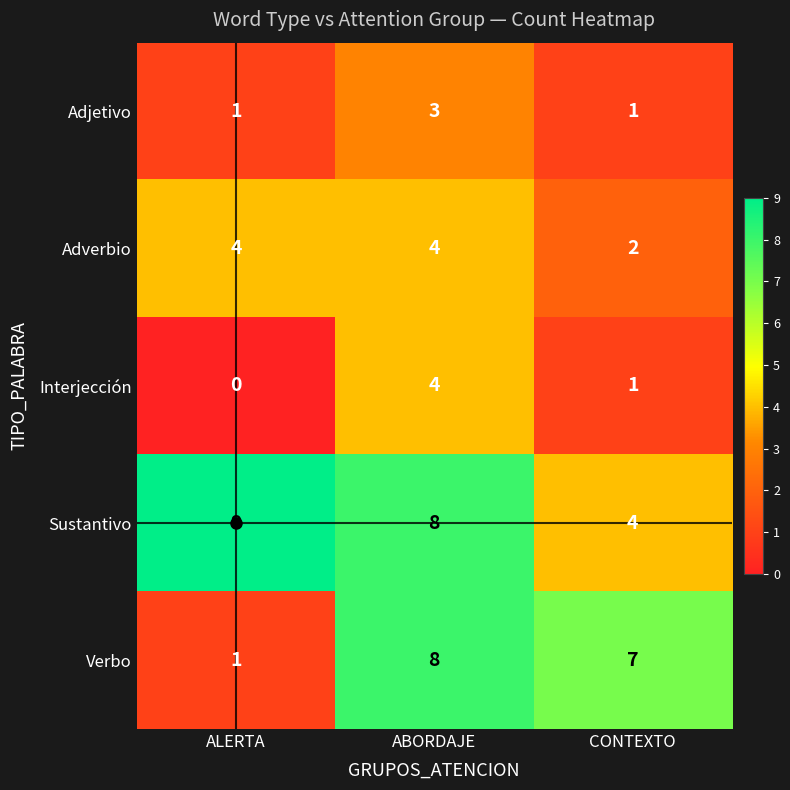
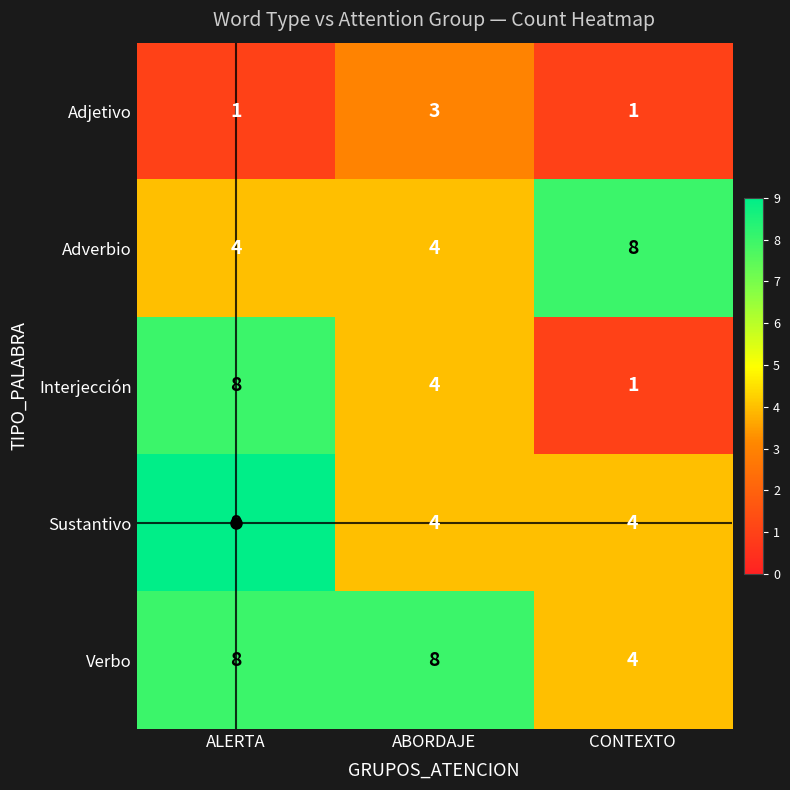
Adverbio, CONTEXTO: 2 -> 8
Interjección, ALERTA: 0 -> 8
Sustantivo, ABORDAJE: 8 -> 4
Verbo, ALERTA: 1 -> 8
Verbo, CONTEXTO: 7 -> 4
